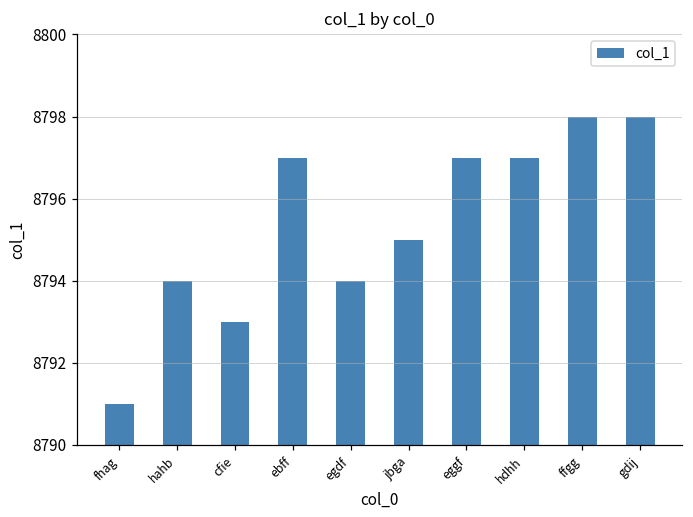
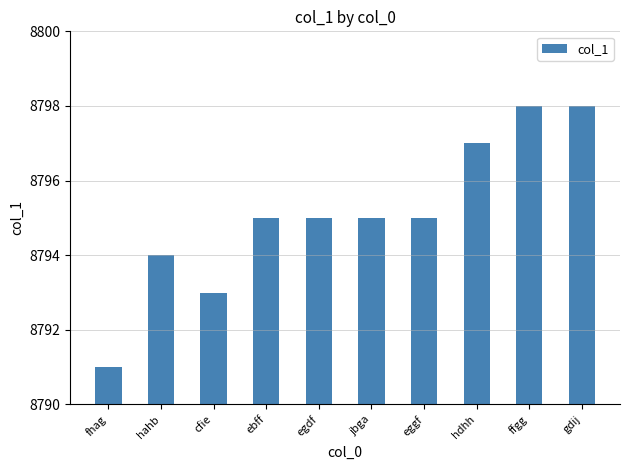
ebff: 8797 -> 8795
egdf: 8794 -> 8795
eggf: 8797 -> 8795
